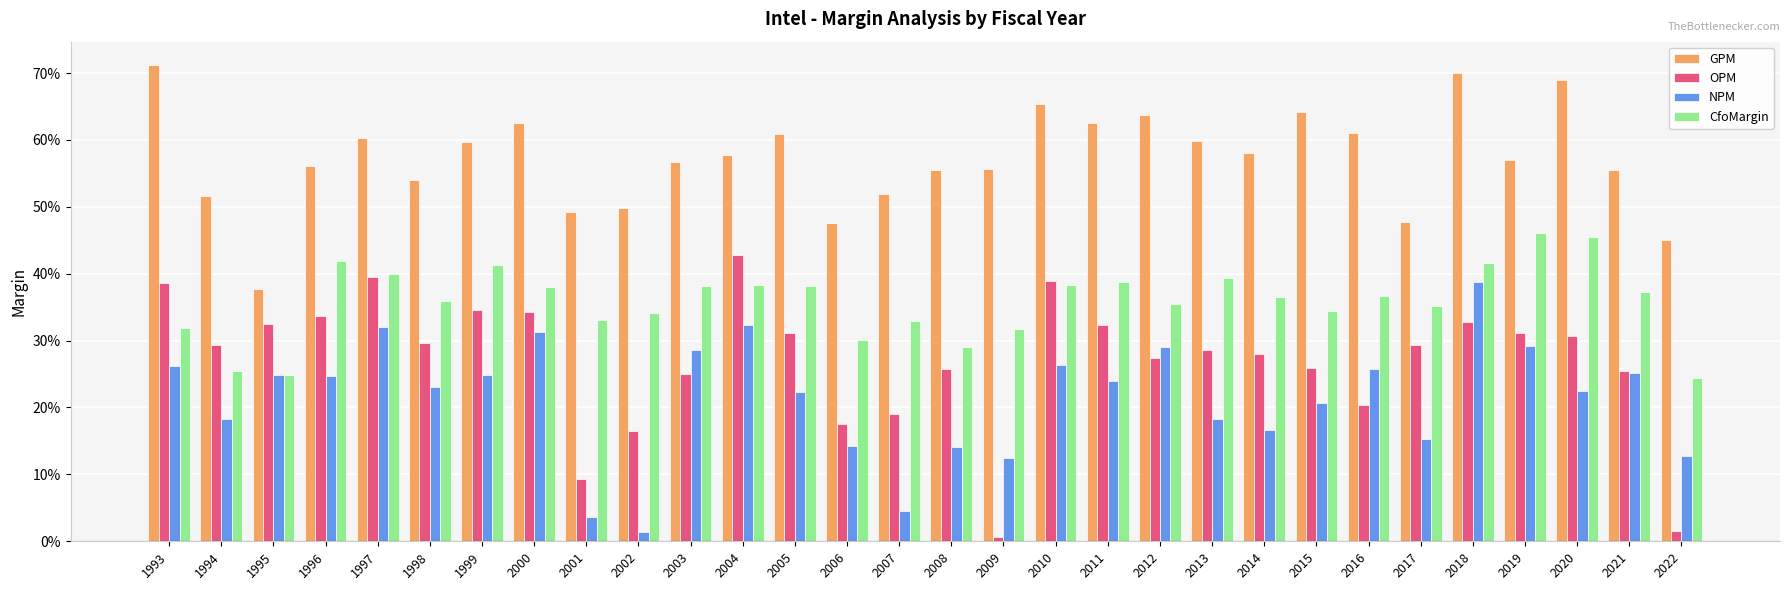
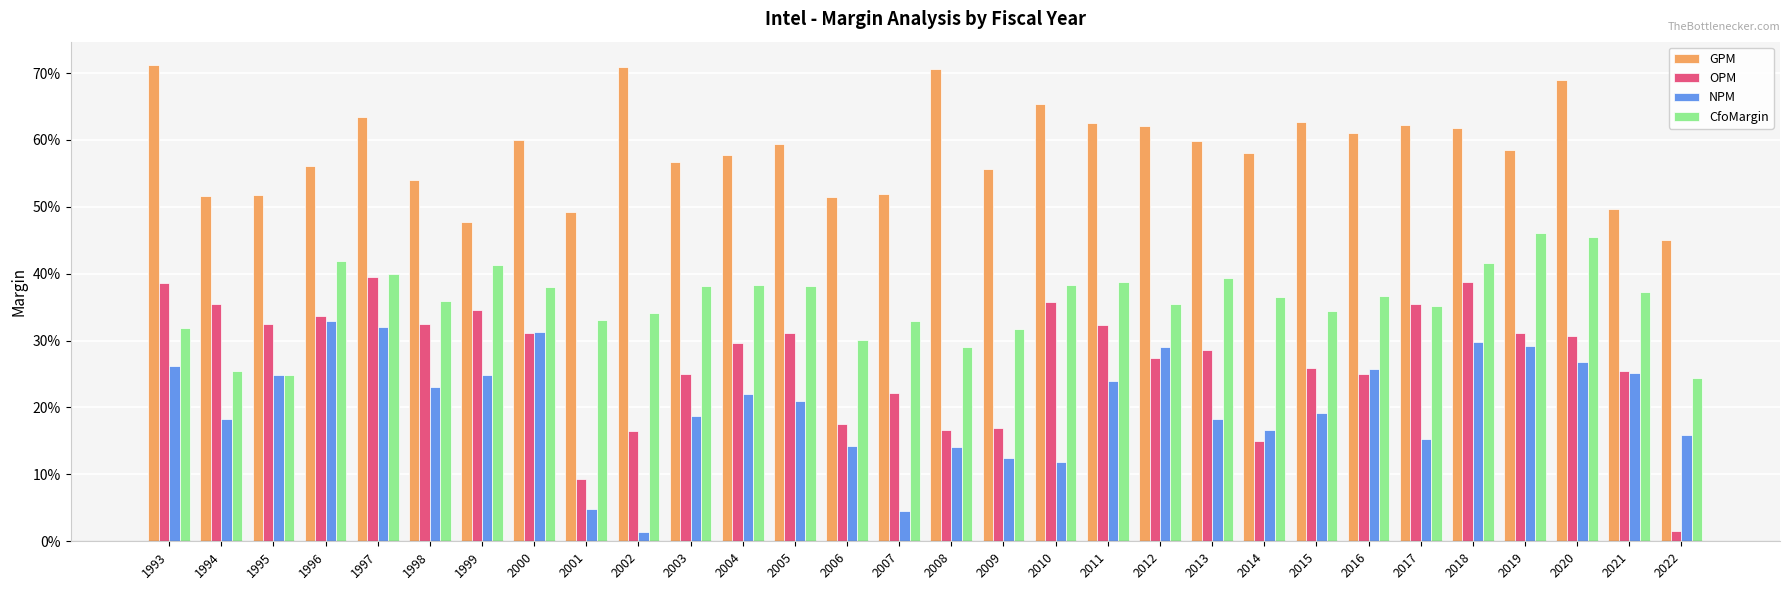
OPM, 1994: 29% -> 35%
GPM, 1995: 38% -> 52%
NPM, 1996: 25% -> 33%
GPM, 1997: 60% -> 63%
OPM, 1998: 30% -> 33%
GPM, 1999: 60% -> 48%
GPM, 2000: 62% -> 60%
OPM, 2000: 34% -> 31%
NPM, 2001: 4% -> 5%
GPM, 2002: 50% -> 71%
NPM, 2003: 29% -> 19%
OPM, 2004: 43% -> 30%
NPM, 2004: 32% -> 22%
GPM, 2005: 61% -> 59%
NPM, 2005: 22% -> 21%
GPM, 2006: 48% -> 51%
OPM, 2007: 19% -> 22%
GPM, 2008: 55% -> 71%
OPM, 2008: 26% -> 17%
OPM, 2009: 1% -> 17%
OPM, 2010: 39% -> 36%
NPM, 2010: 26% -> 12%
GPM, 2012: 64% -> 62%
OPM, 2014: 28% -> 15%
GPM, 2015: 64% -> 63%
NPM, 2015: 21% -> 19%
OPM, 2016: 20% -> 25%
GPM, 2017: 48% -> 62%
OPM, 2017: 29% -> 35%
GPM, 2018: 70% -> 62%
OPM, 2018: 33% -> 39%
NPM, 2018: 39% -> 30%
GPM, 2019: 57% -> 59%
NPM, 2020: 22% -> 27%
GPM, 2021: 55% -> 50%
NPM, 2022: 13% -> 16%
